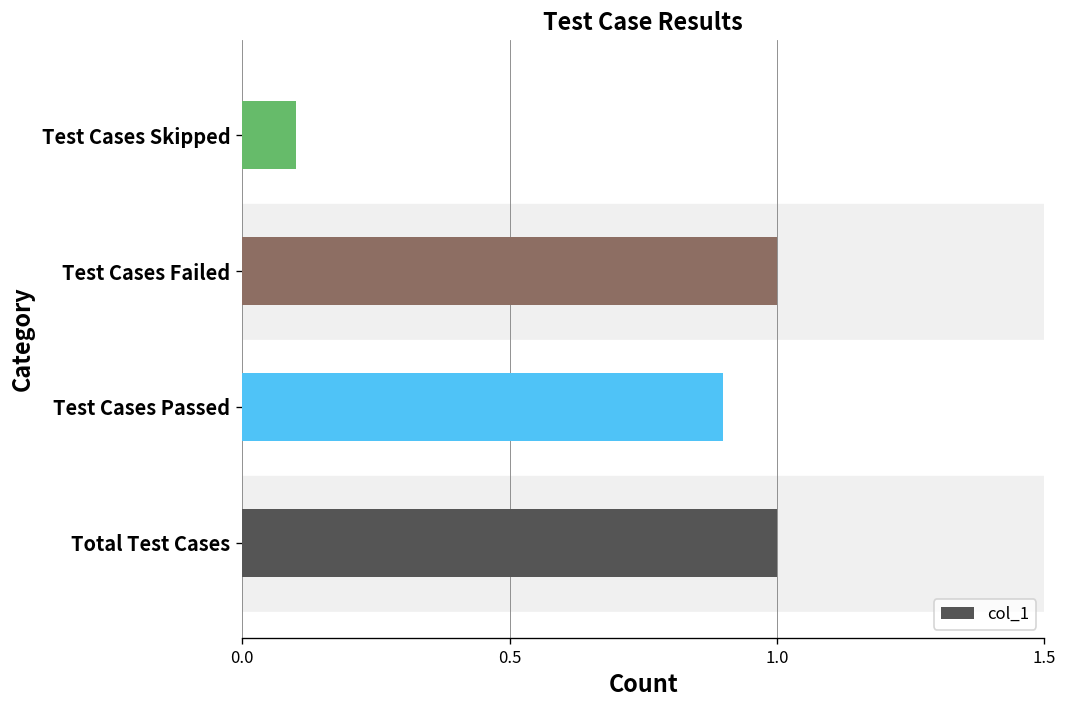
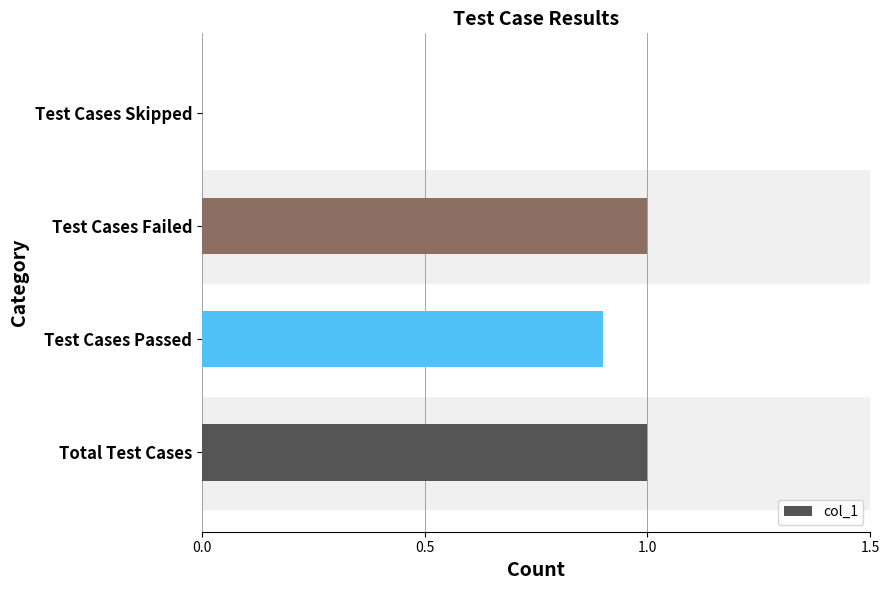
Test Cases Skipped: 0.1 -> 0.0
